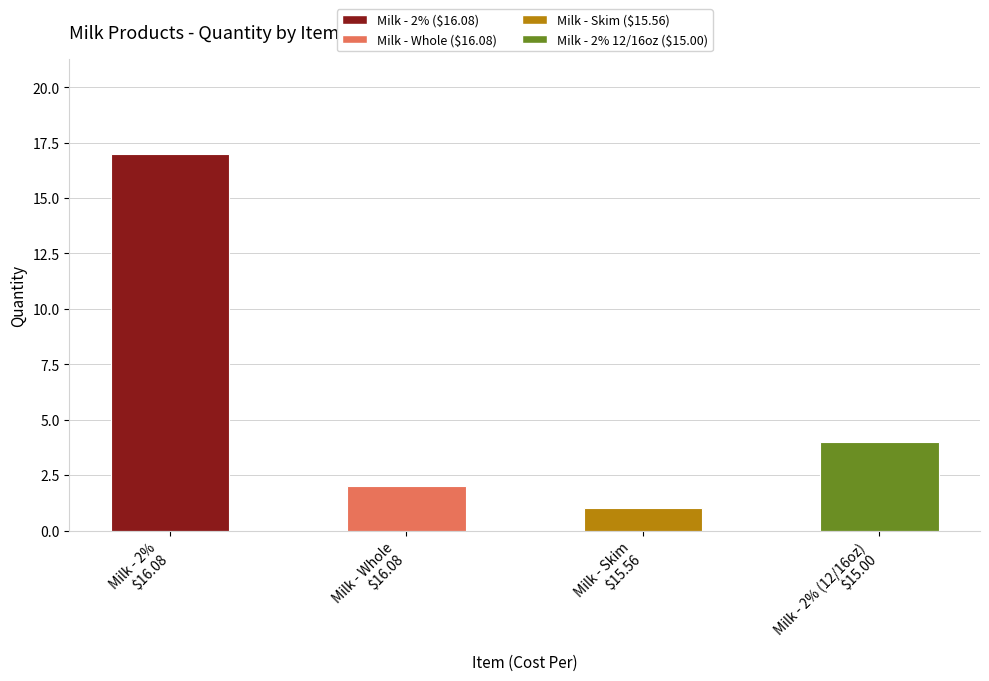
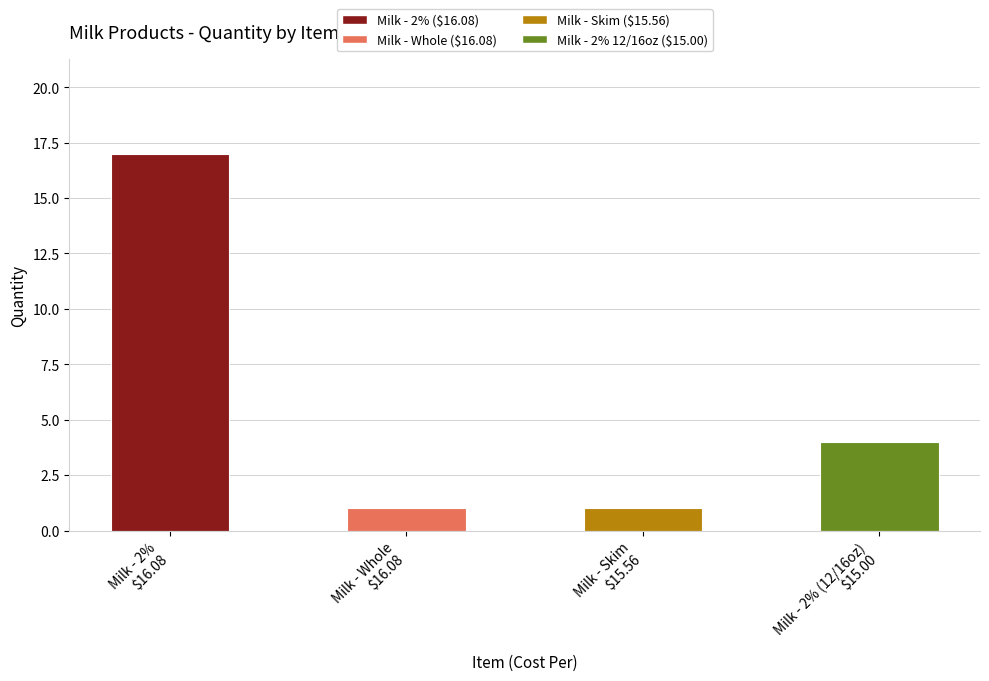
Milk - Whole $16.08: 2 -> 1
